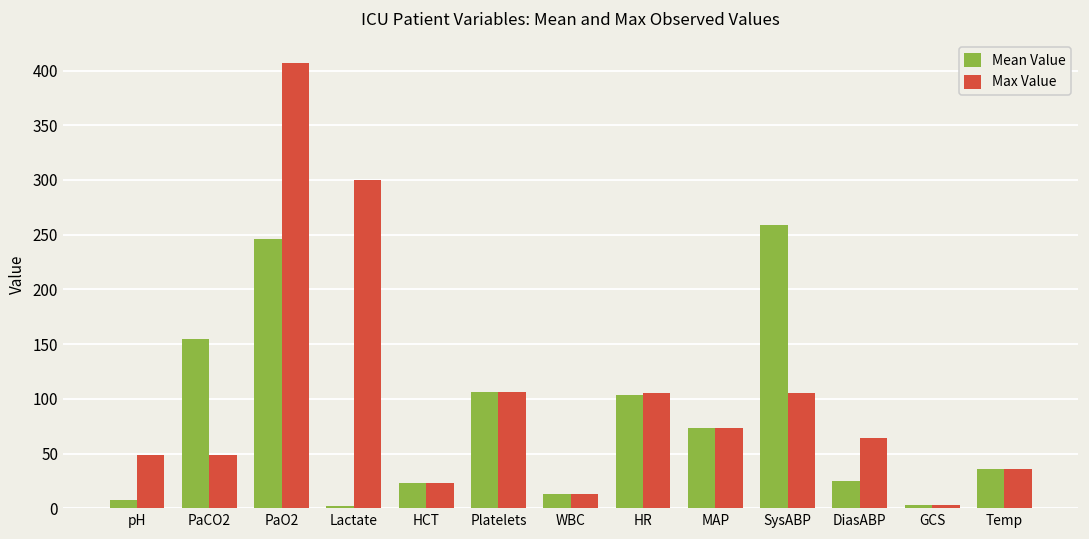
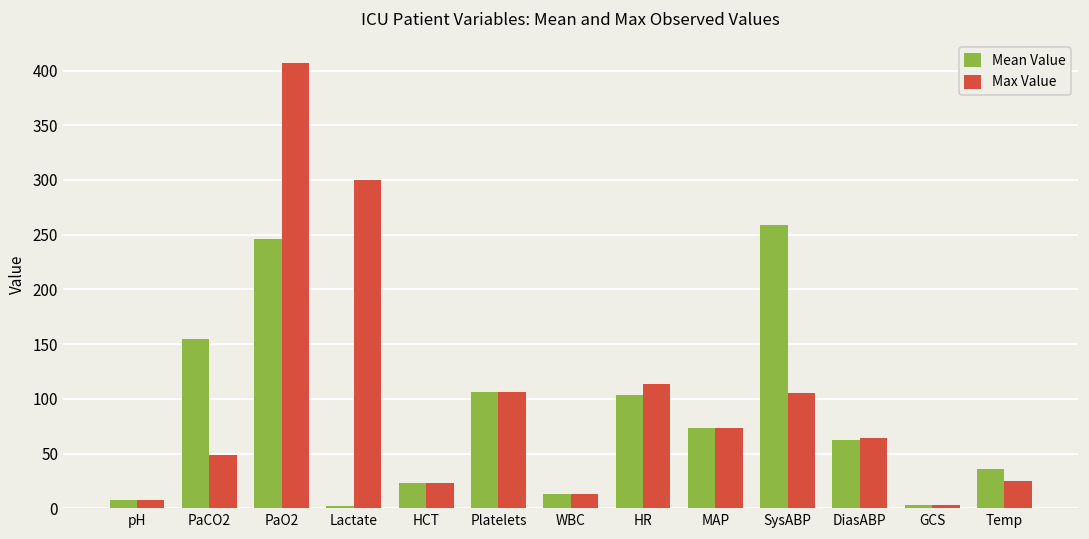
Max Value, pH: 50 -> 10
Max Value, HR: 105 -> 114
Mean Value, DiasABP: 30 -> 60
Max Value, Temp: 40 -> 20
